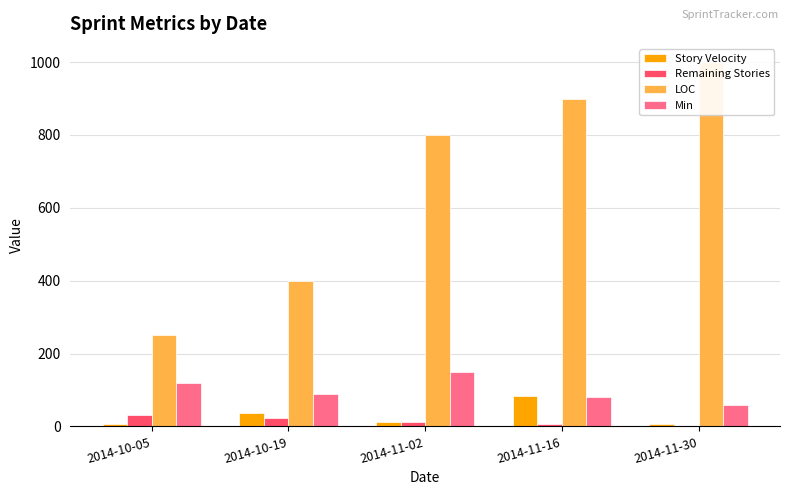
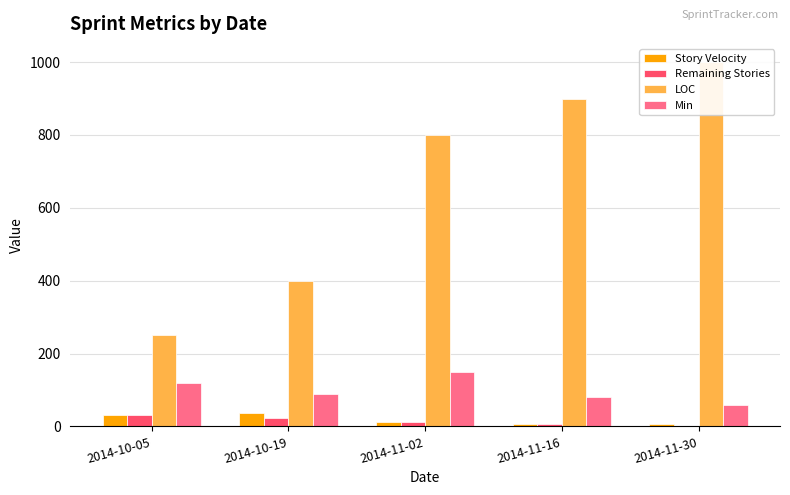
Story Velocity, 2014-10-05: 10 -> 30
Story Velocity, 2014-11-16: 80 -> 10
